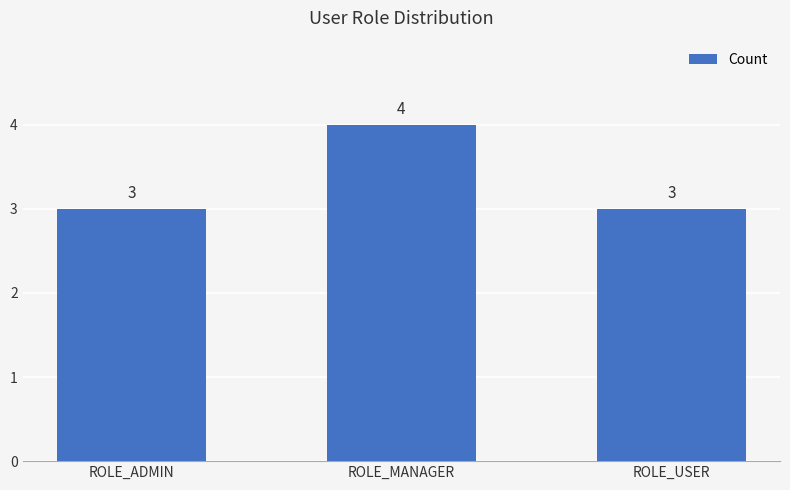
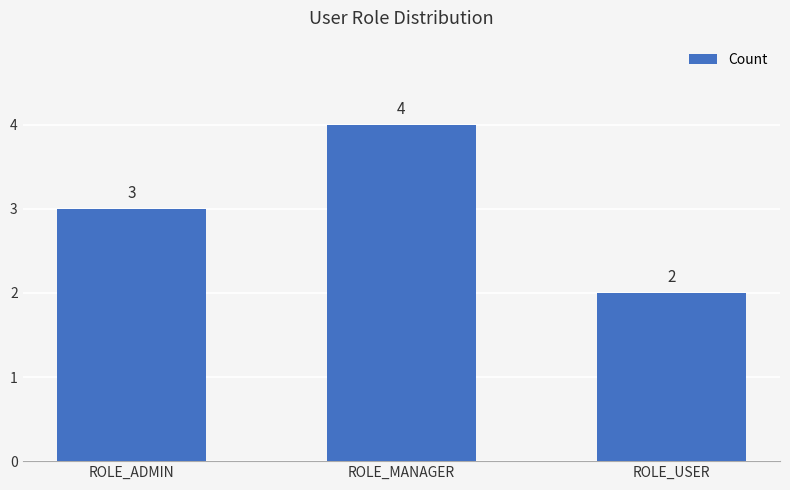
ROLE_USER: 3 -> 2
